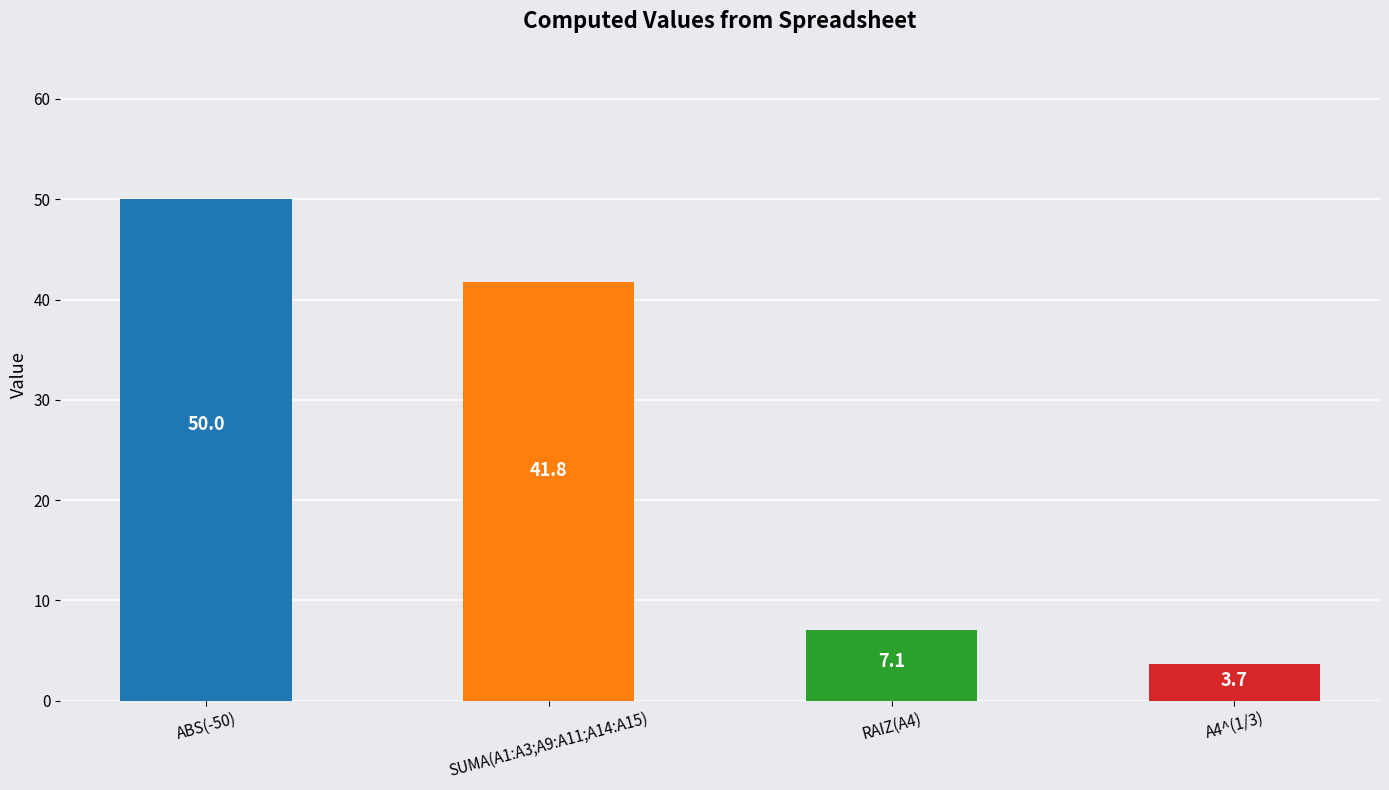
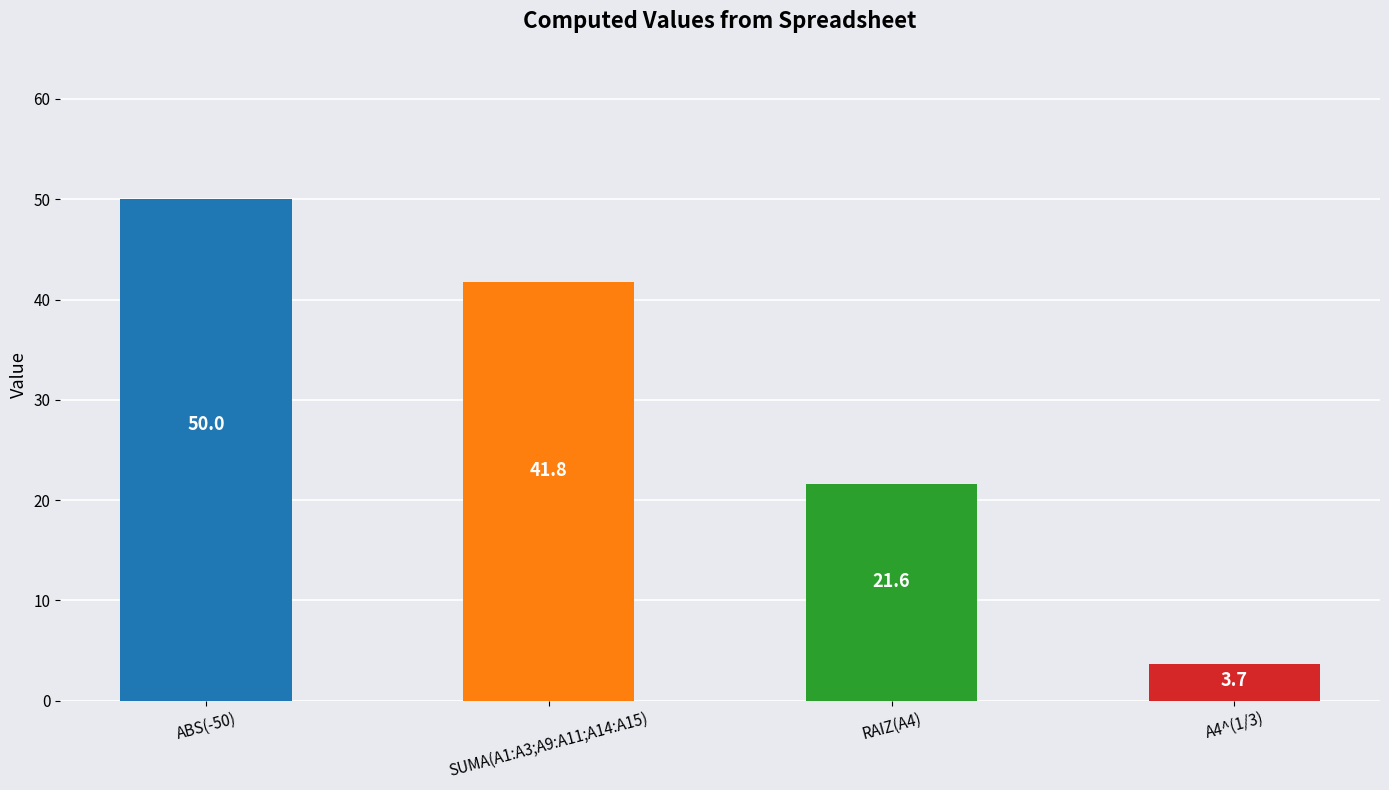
RAIZ(A4): 7.1 -> 21.6
